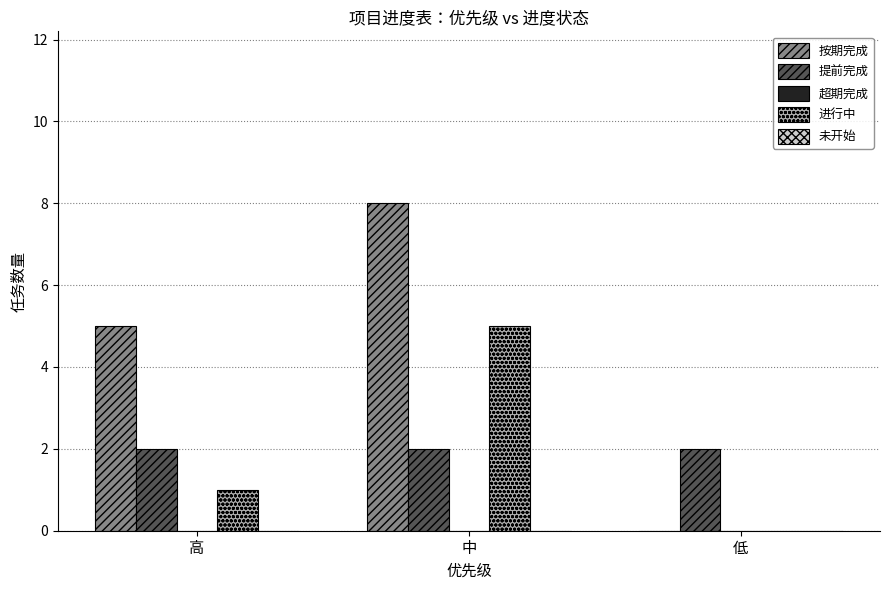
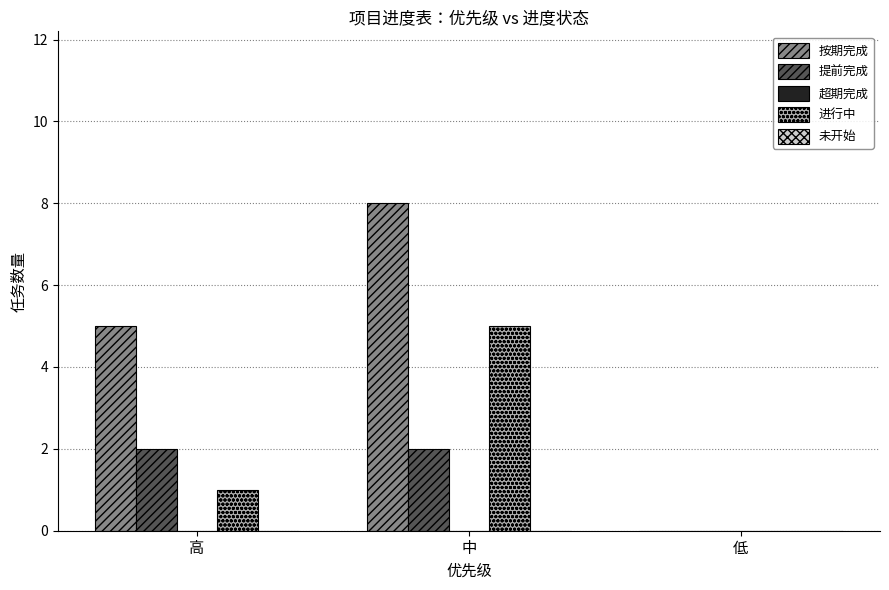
提前完成, 低: 2 -> 0
